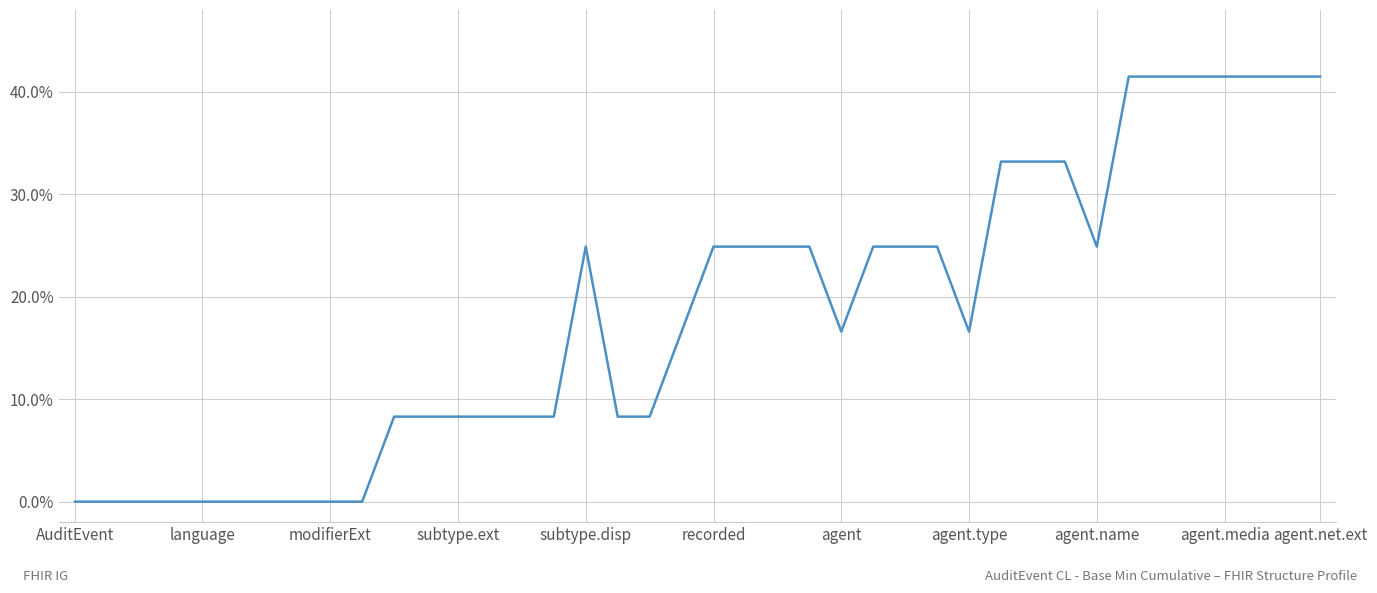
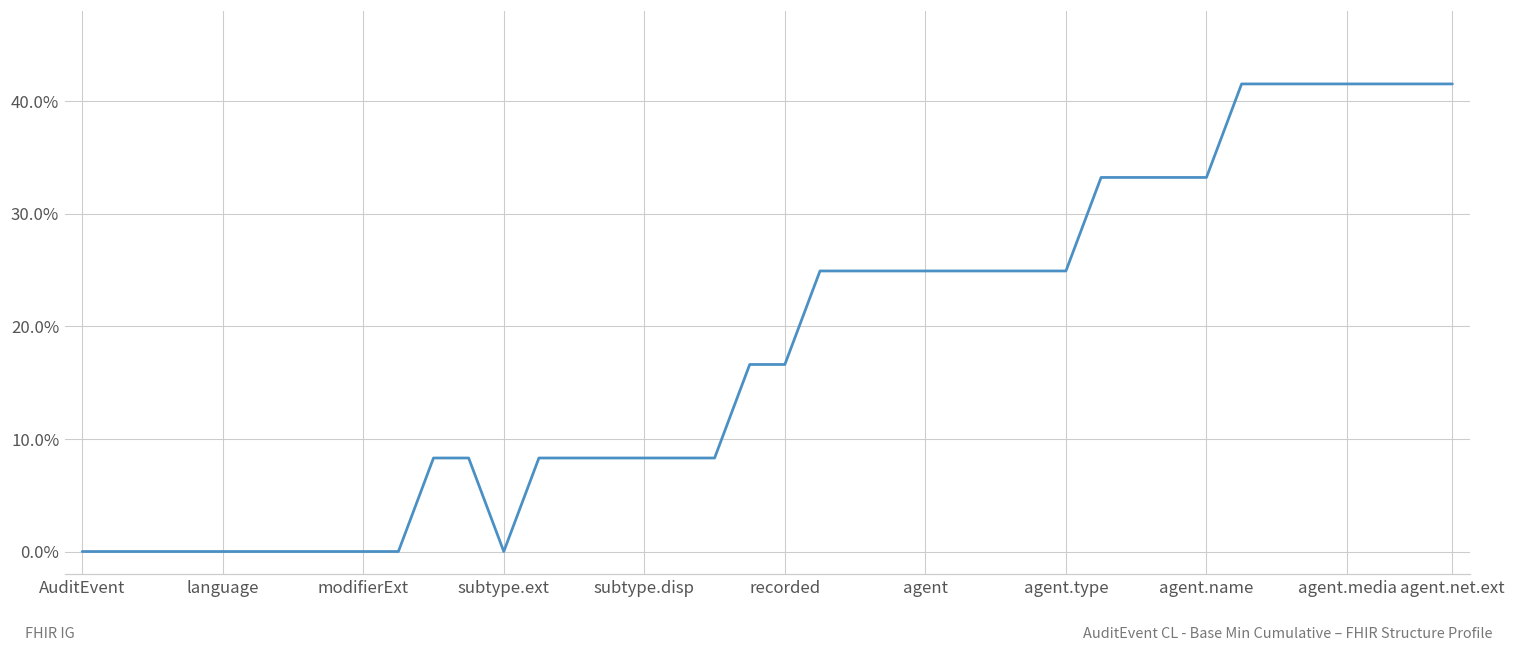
subtype.ext: 8.3% -> 0.0%
subtype.disp: 24.9% -> 8.3%
recorded: 24.9% -> 16.6%
agent: 16.6% -> 24.9%
agent.type: 16.6% -> 24.9%
agent.name: 24.9% -> 33.2%
